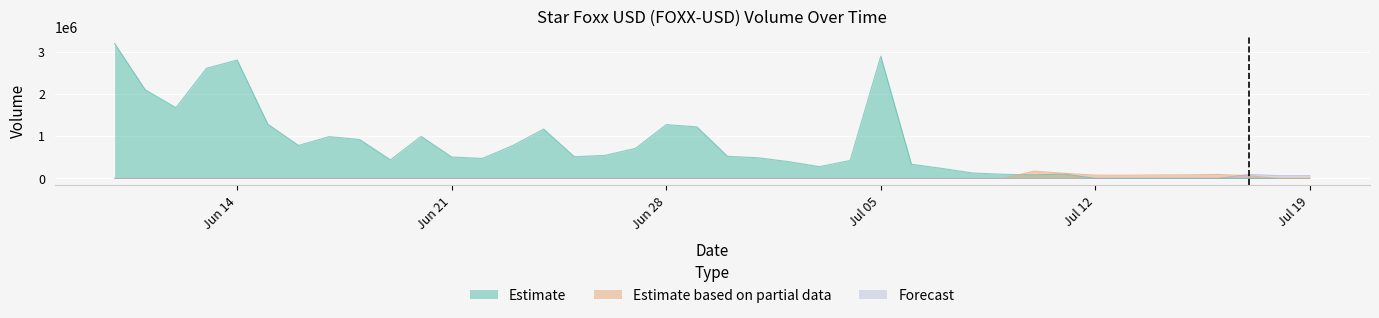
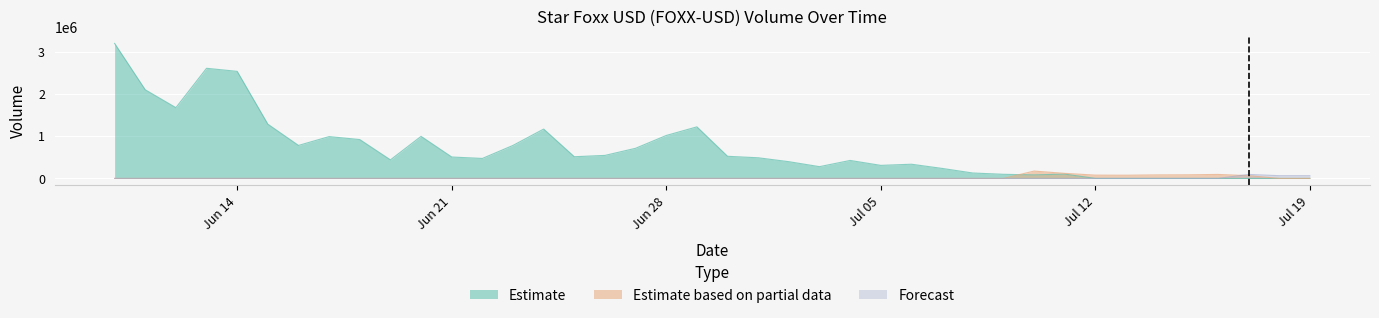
Estimate, Jun 14: 2800000 -> 2500000
Estimate, Jun 28: 1300000 -> 1000000
Estimate, Jul 05: 2900000 -> 300000
